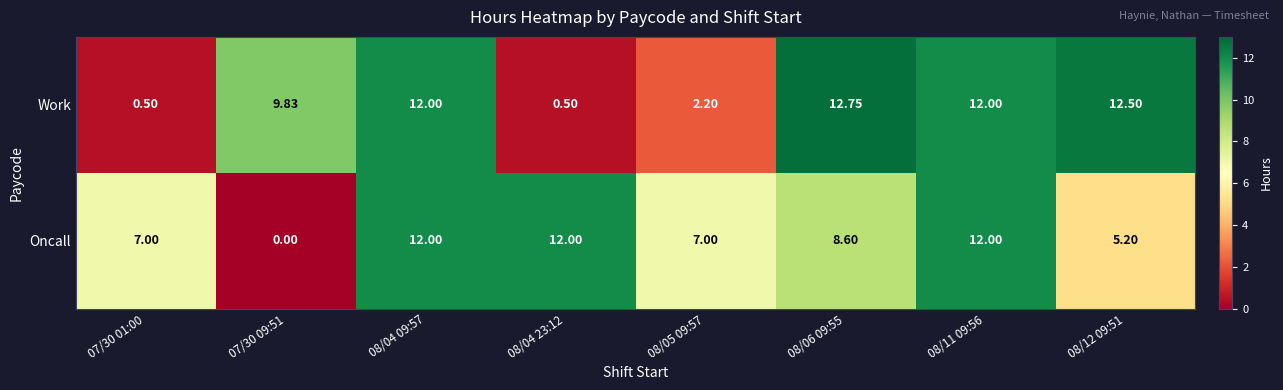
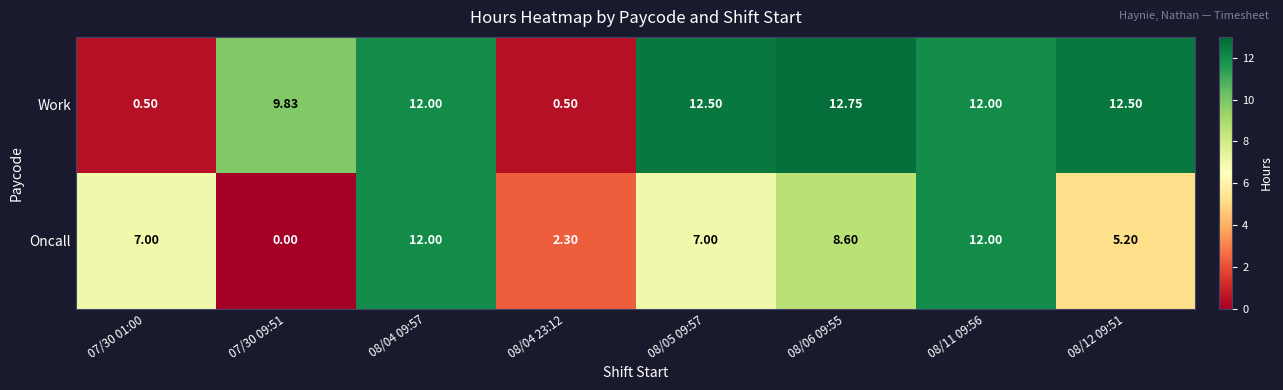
Work, 08/05 09:57: 2.20 -> 12.50
Oncall, 08/04 23:12: 12.00 -> 2.30
